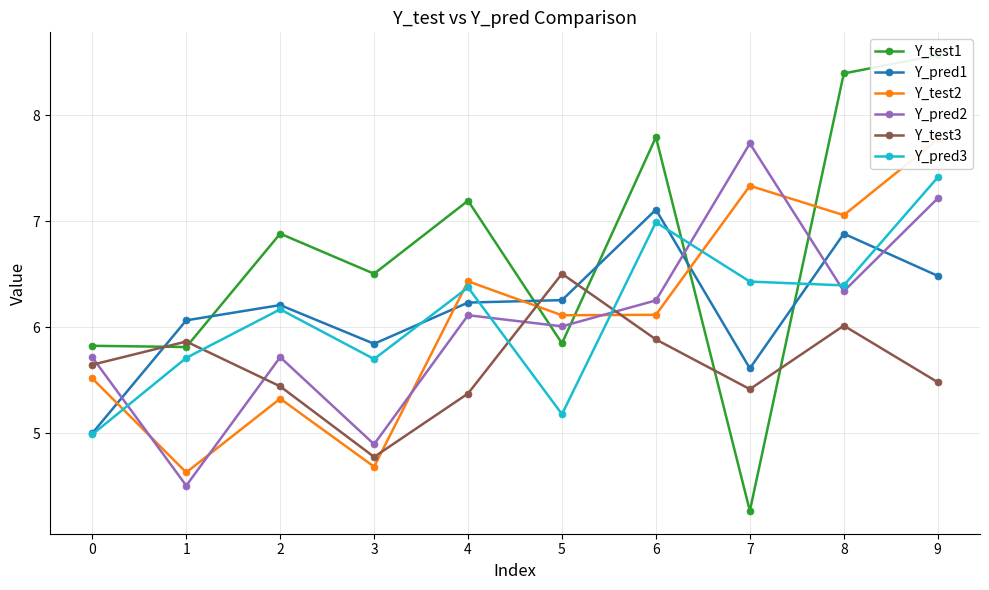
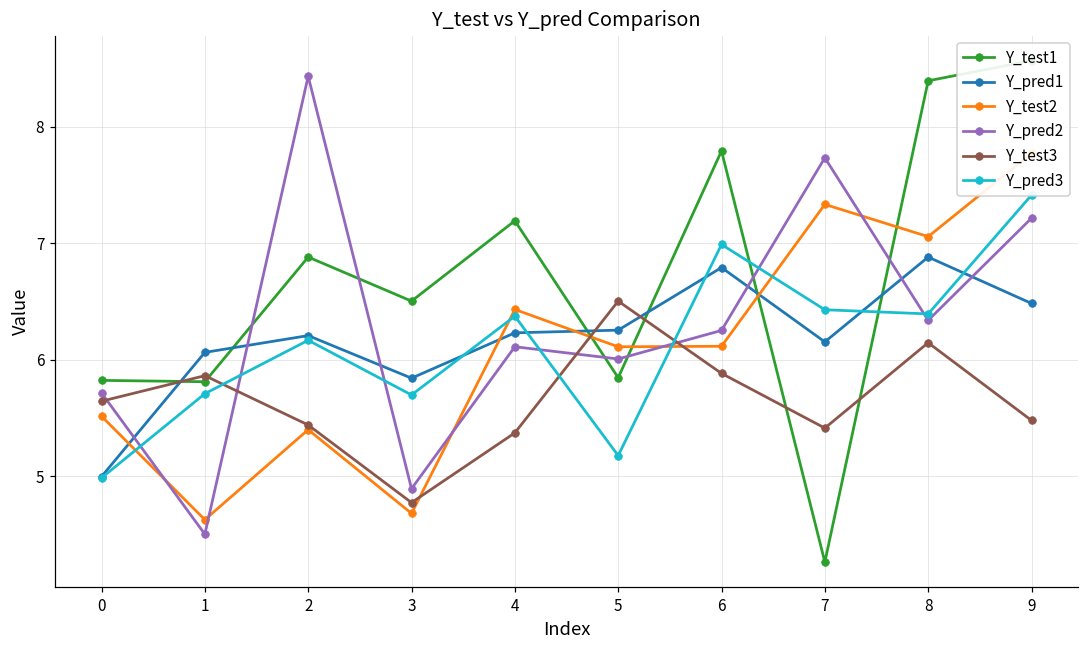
Y_test2, 2: 5.32 -> 5.40
Y_pred2, 2: 5.72 -> 8.44
Y_pred1, 6: 7.11 -> 6.79
Y_pred1, 7: 5.61 -> 6.15
Y_test3, 8: 6.01 -> 6.15
